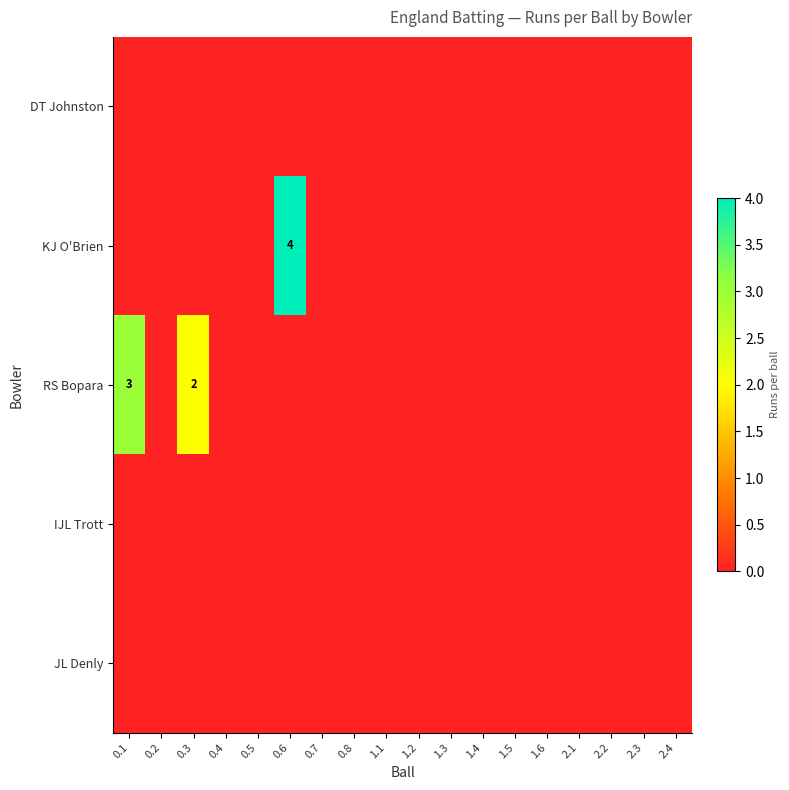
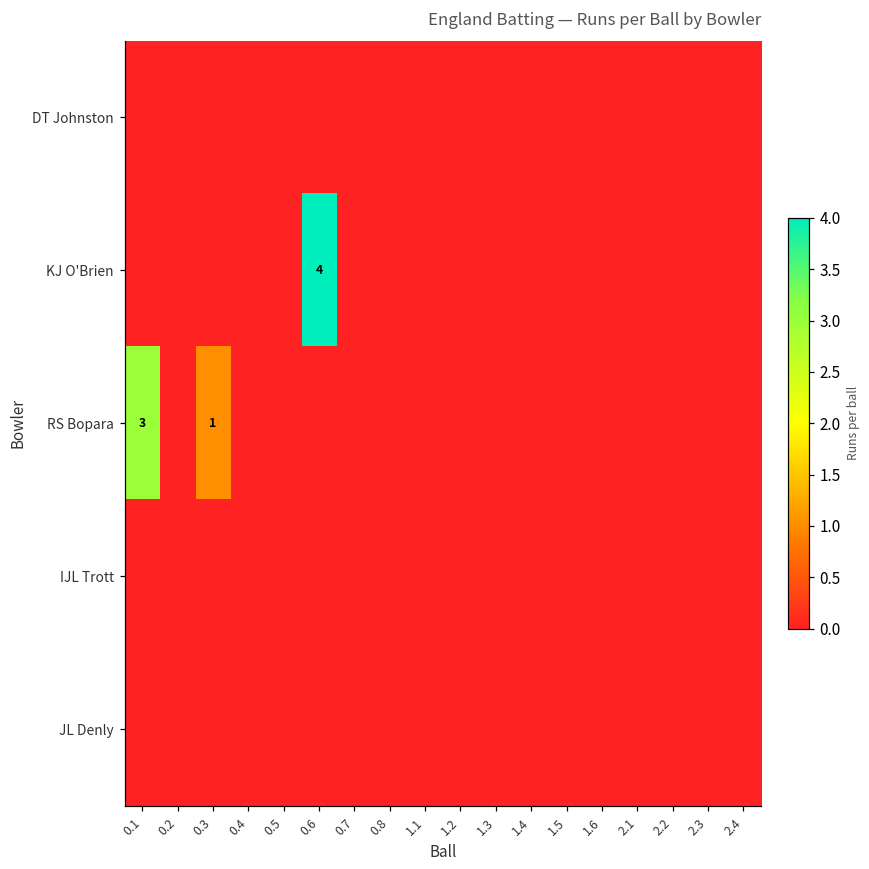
RS Bopara, 0.3: 2 -> 1
